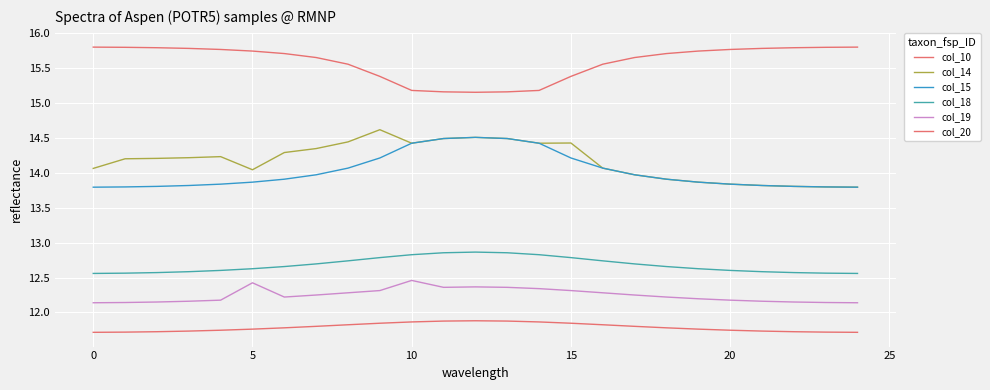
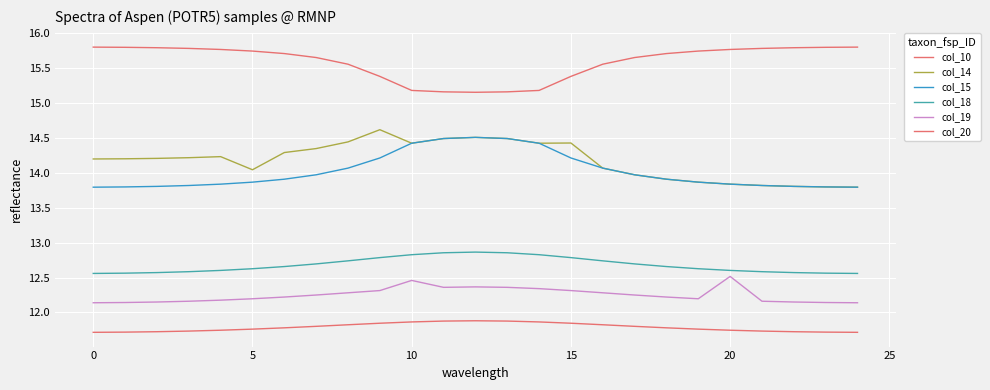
col_14, 0: 14.1 -> 14.2
col_19, 5: 12.4 -> 12.2
col_19, 20: 12.2 -> 12.5
